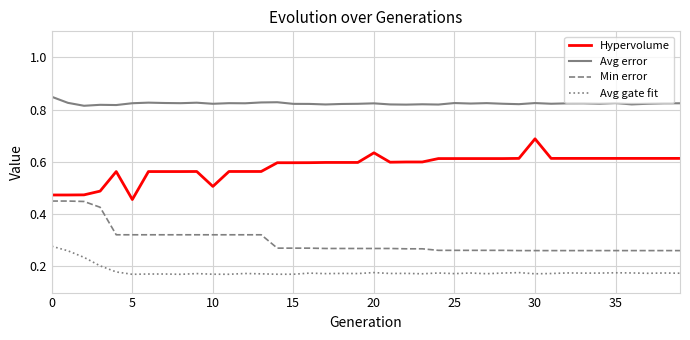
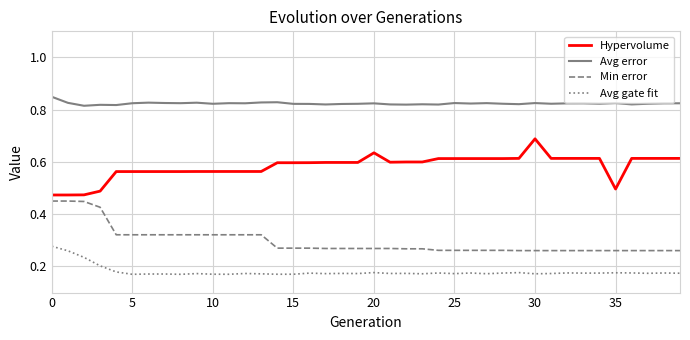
Hypervolume, 5: 0.46 -> 0.56
Hypervolume, 10: 0.51 -> 0.56
Hypervolume, 35: 0.61 -> 0.50
